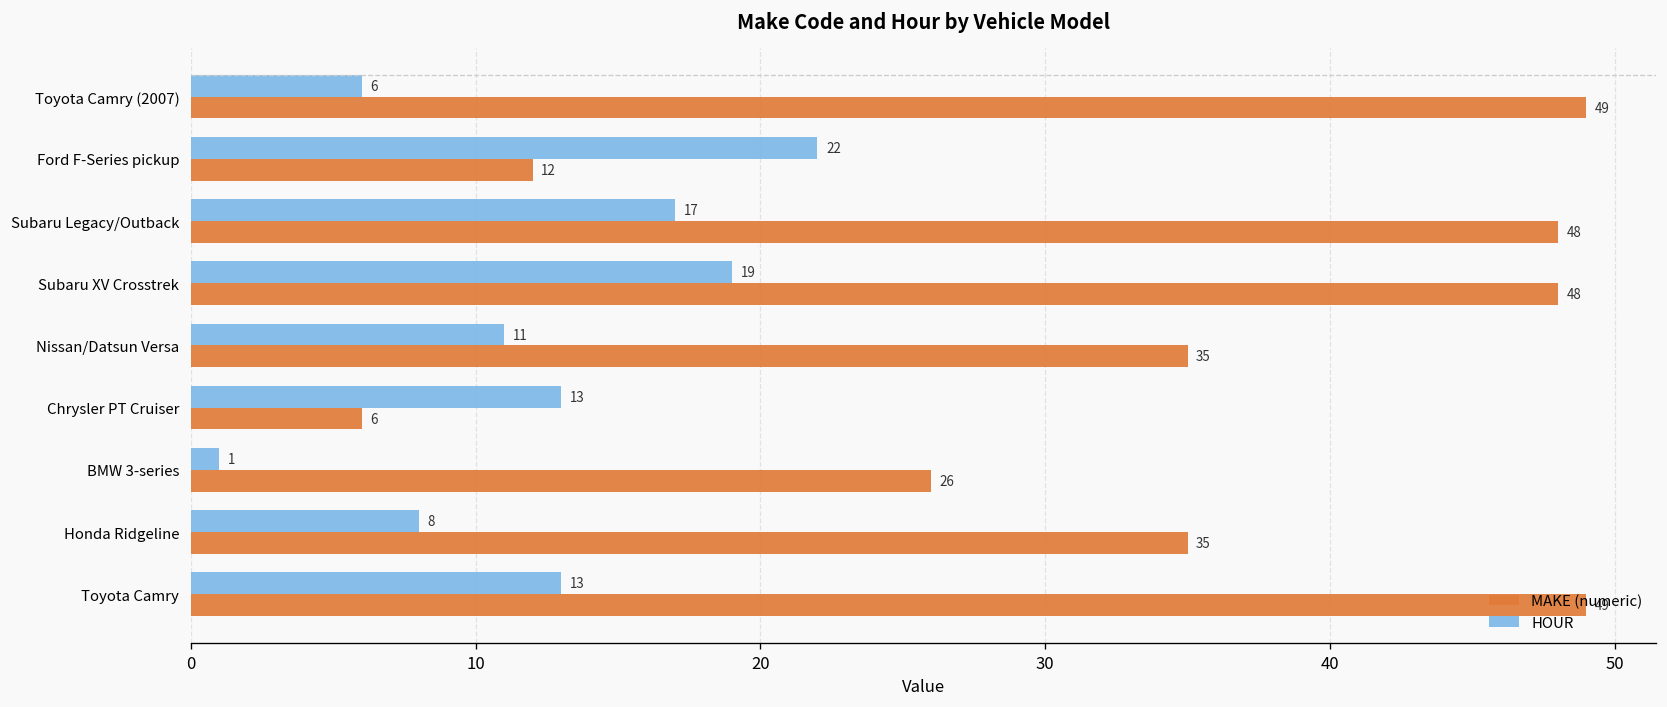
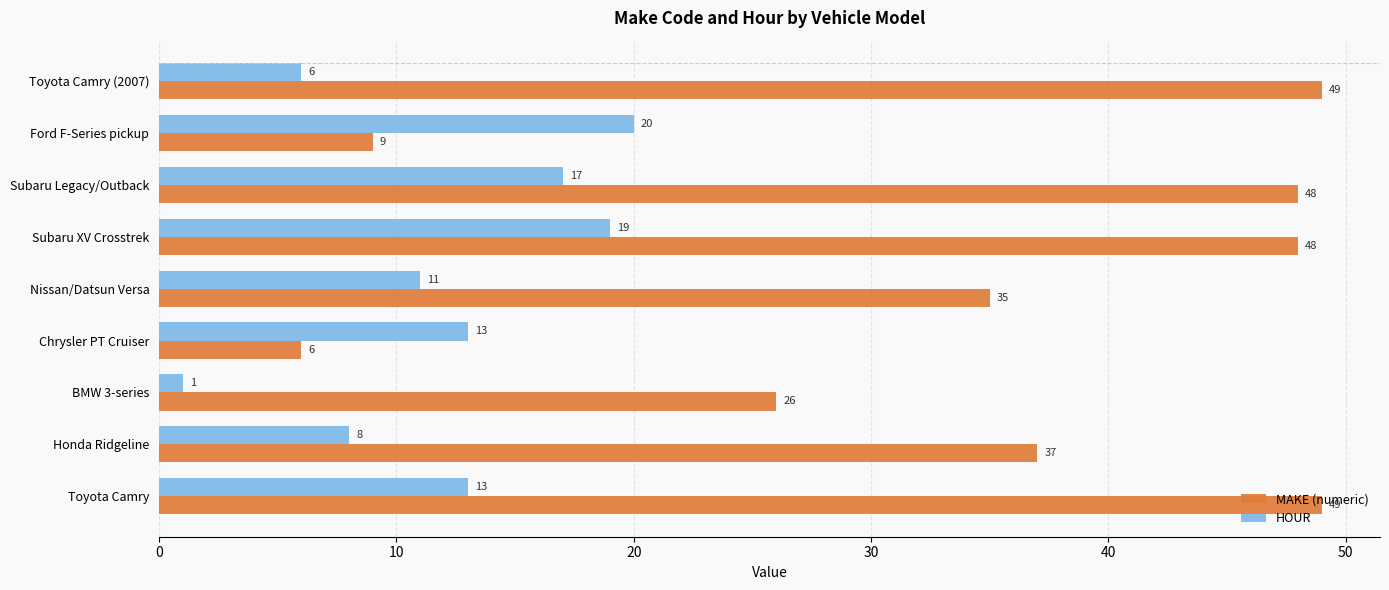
HOUR, Ford F-Series pickup: 22 -> 20
MAKE (numeric), Ford F-Series pickup: 12 -> 9
MAKE (numeric), Honda Ridgeline: 35 -> 37
